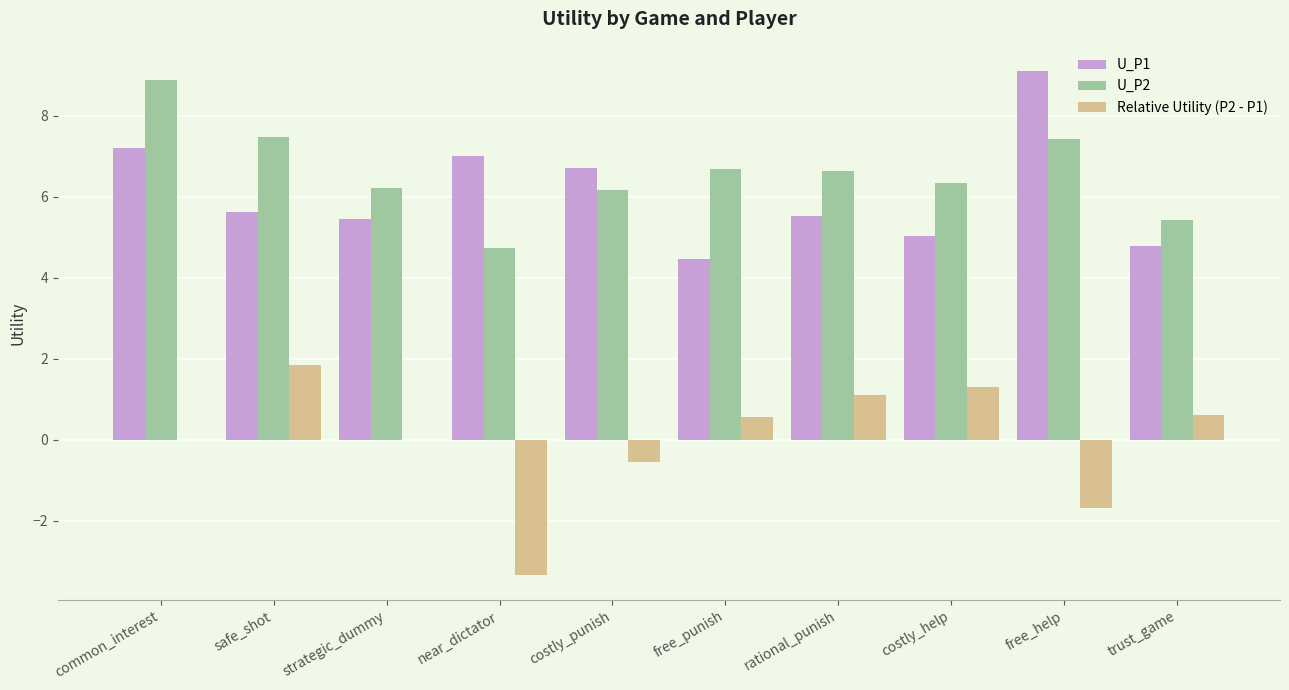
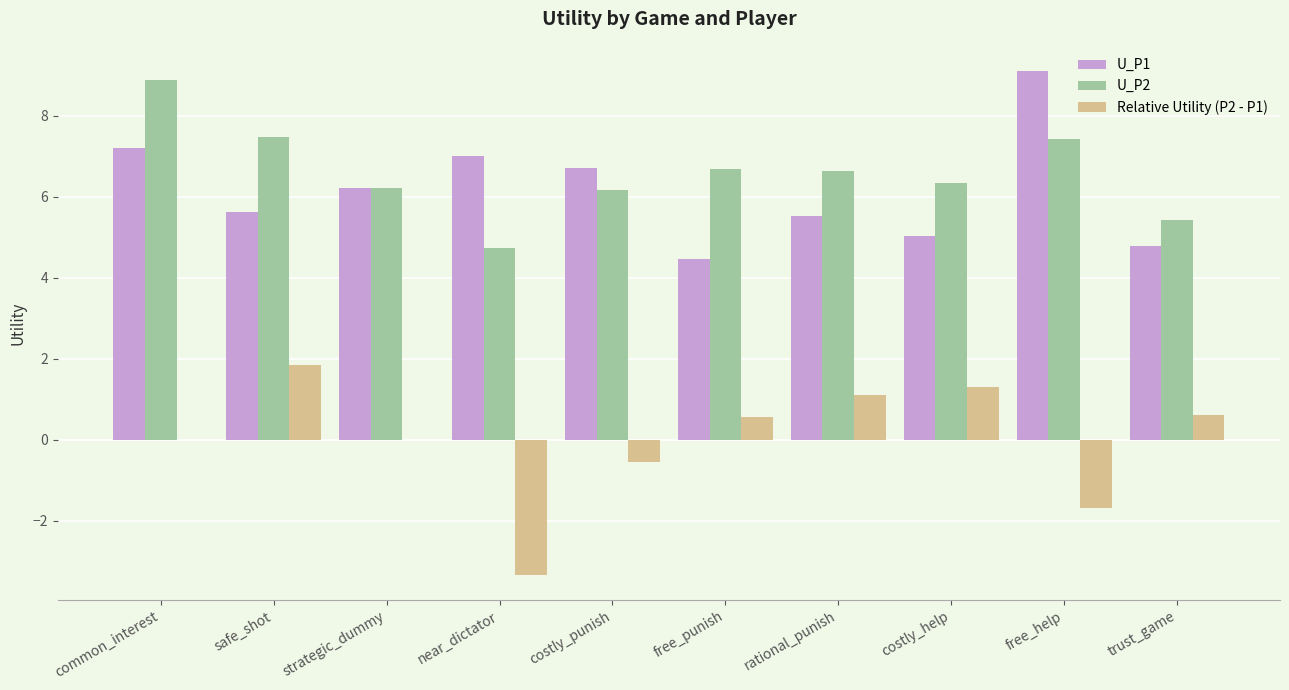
U_P1, strategic_dummy: 5.5 -> 6.2
